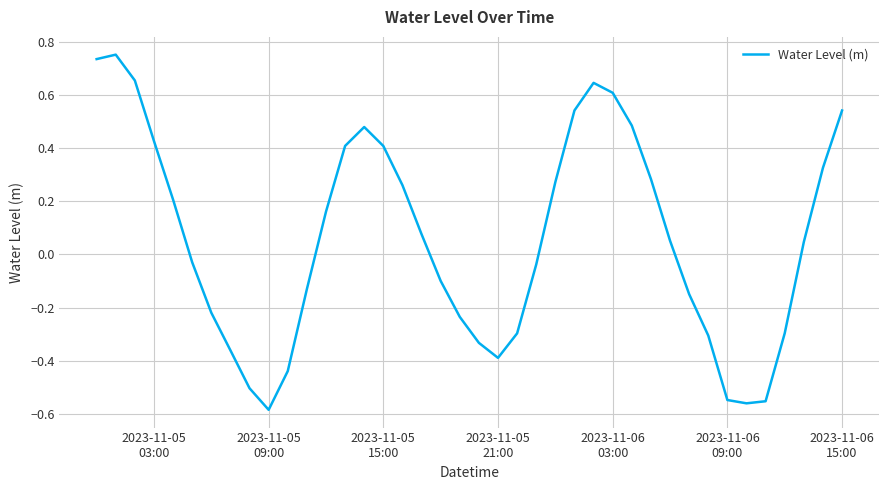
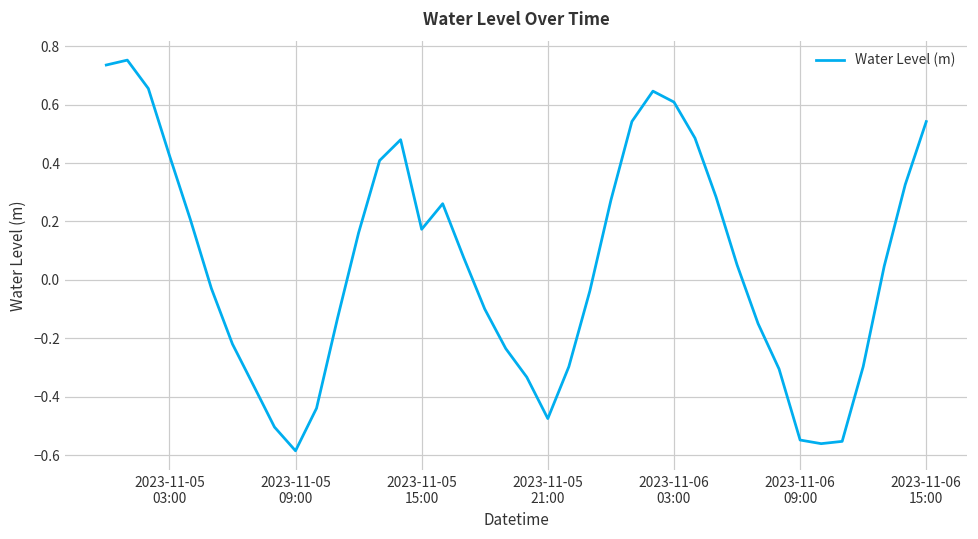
2023-11-05 15:00: 0.41 -> 0.17
2023-11-05 21:00: -0.39 -> -0.48
